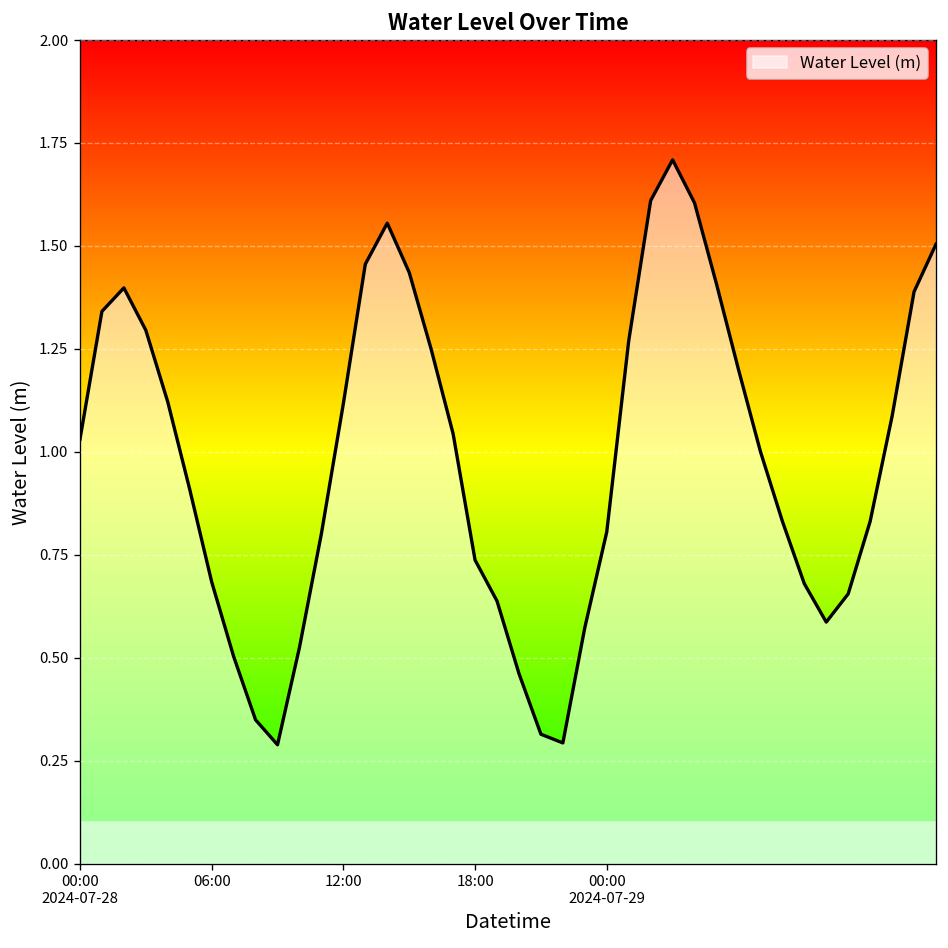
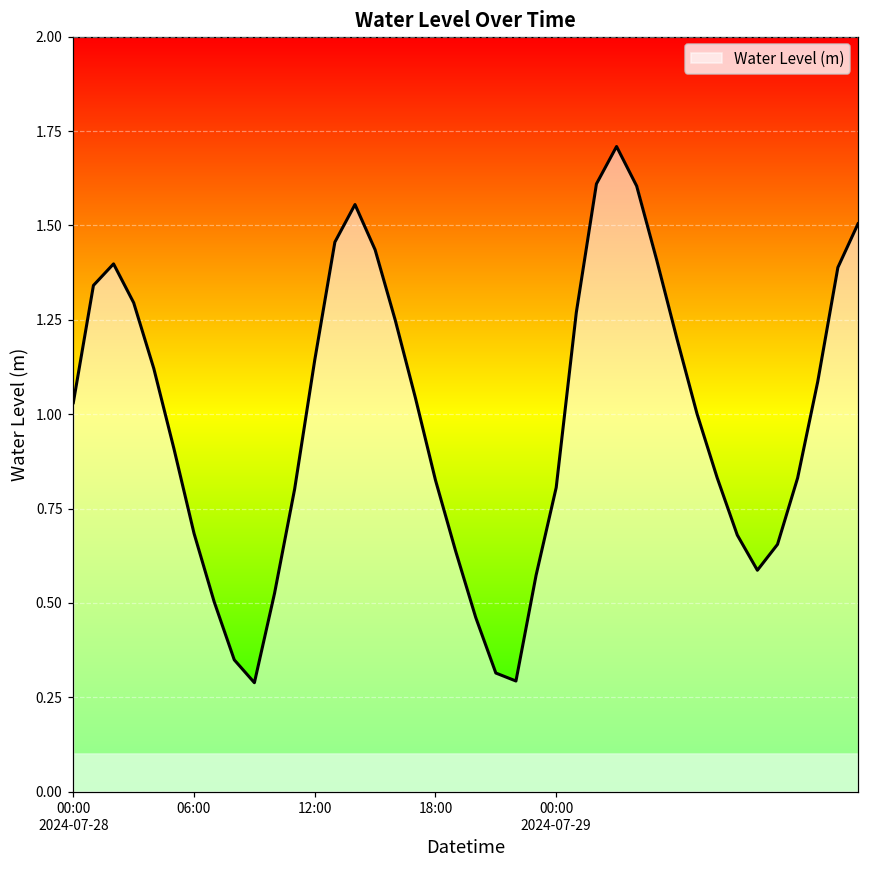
12:00: 1.12 -> 1.14
18:00: 0.74 -> 0.83
